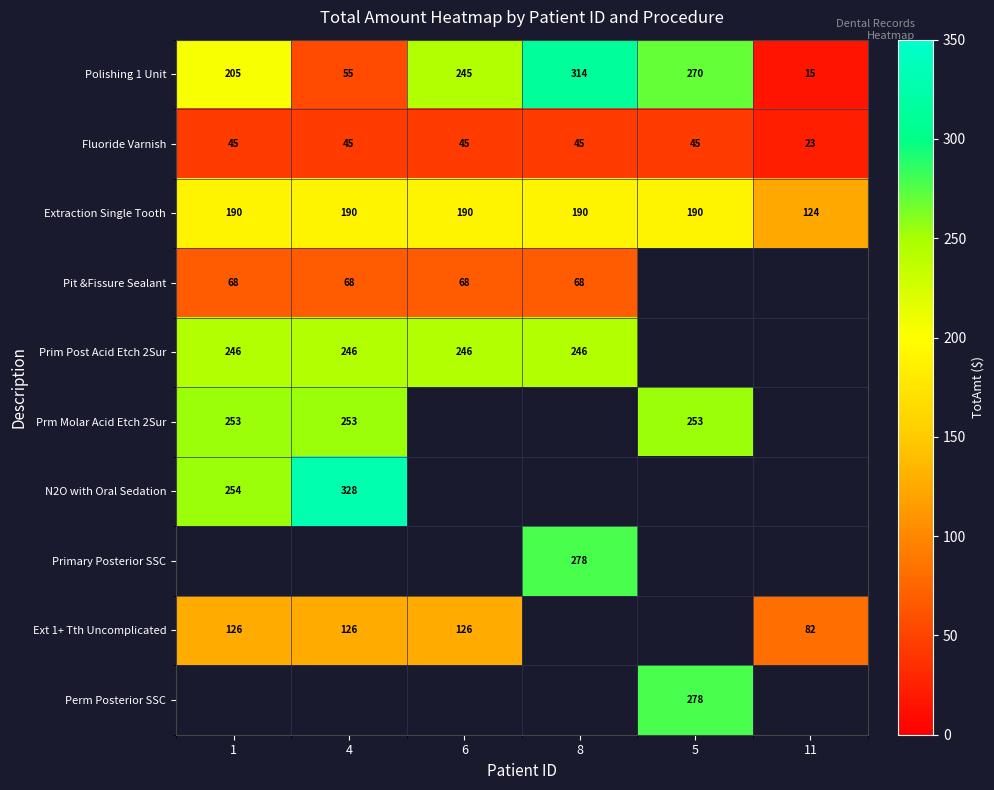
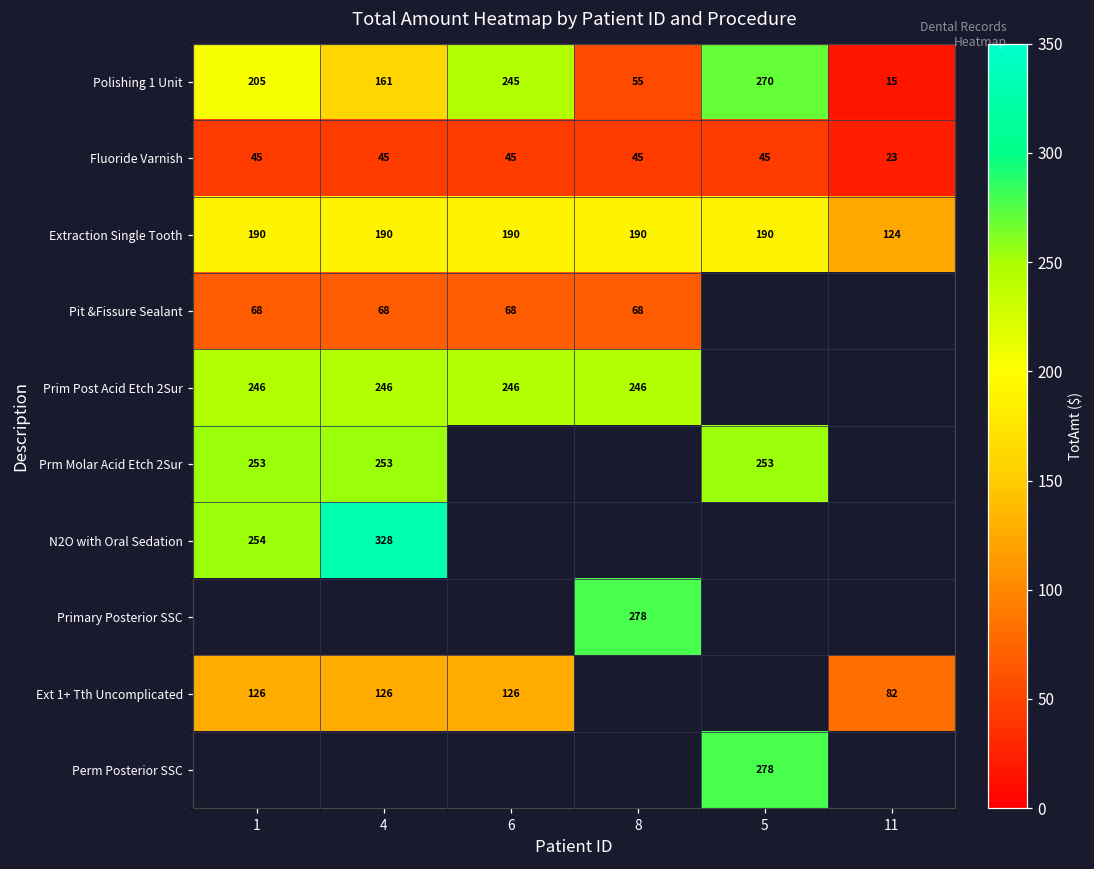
Polishing 1 Unit, 4: 55 -> 161
Polishing 1 Unit, 8: 314 -> 55
